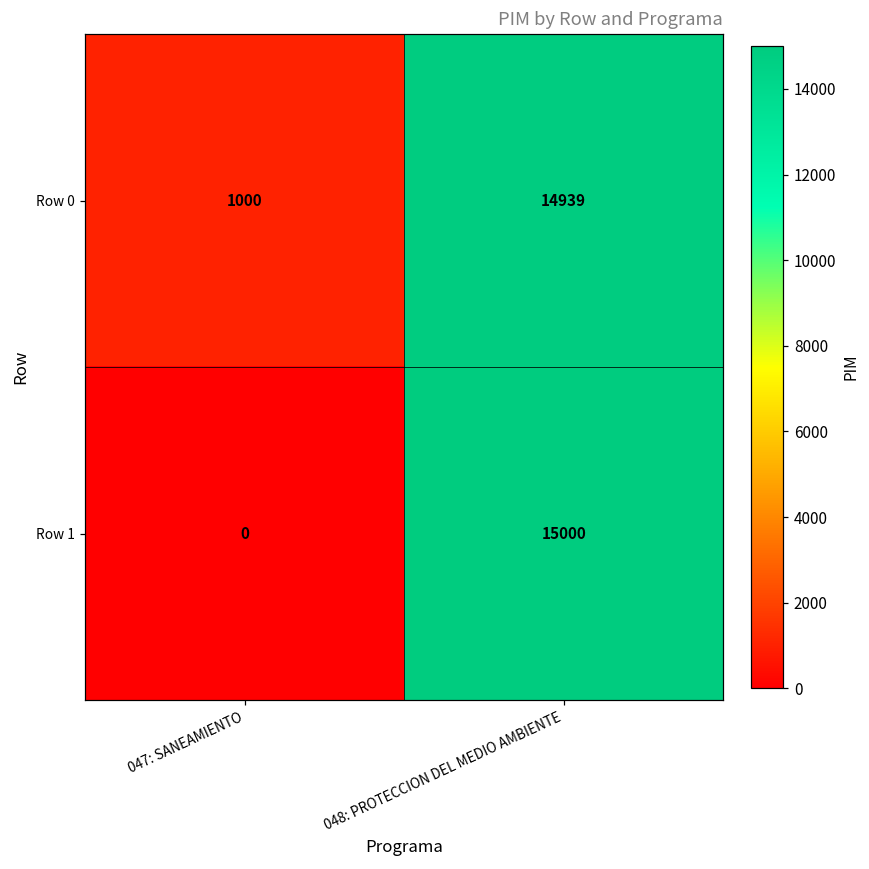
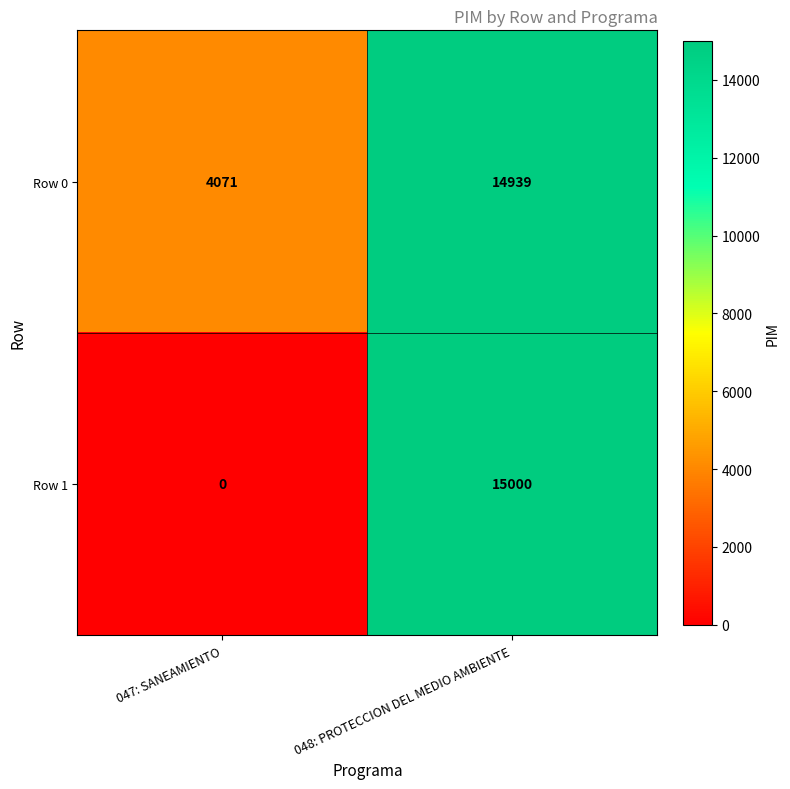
Row 0, 047: SANEAMIENTO: 1000 -> 4071
